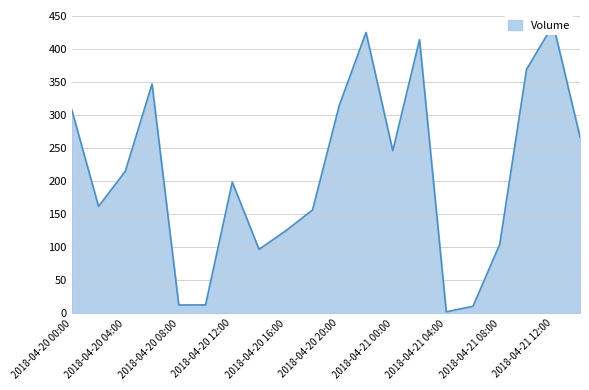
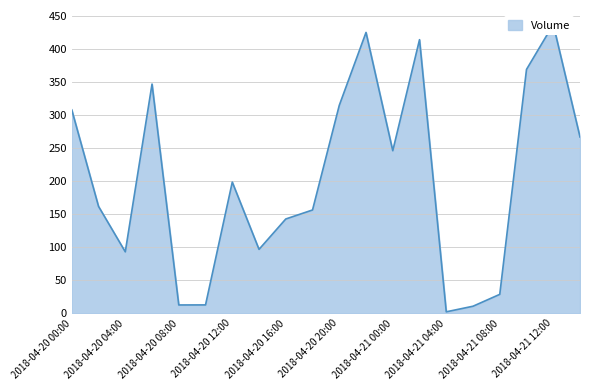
2018-04-20 04:00: 220 -> 90
2018-04-20 16:00: 130 -> 140
2018-04-21 08:00: 100 -> 30
